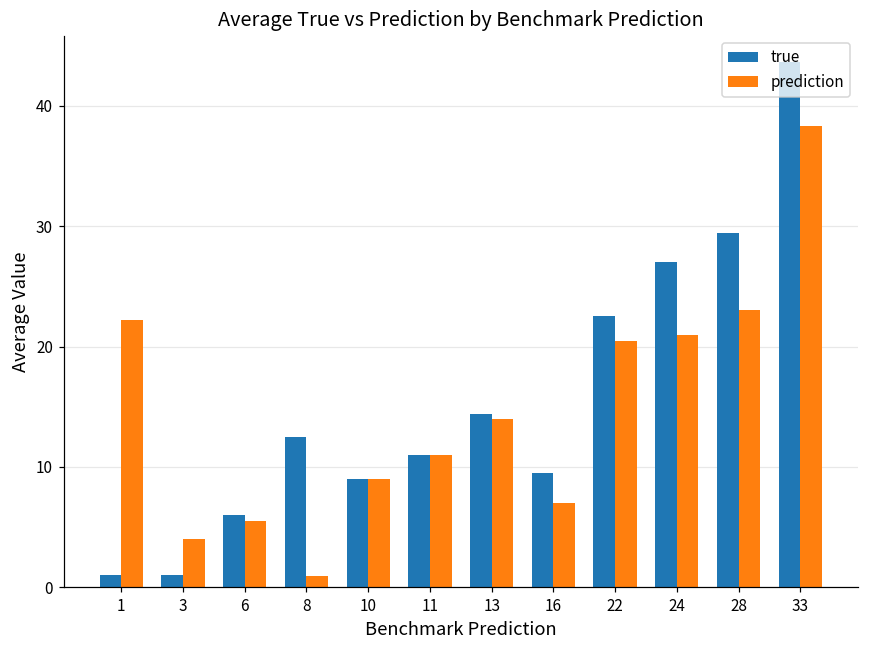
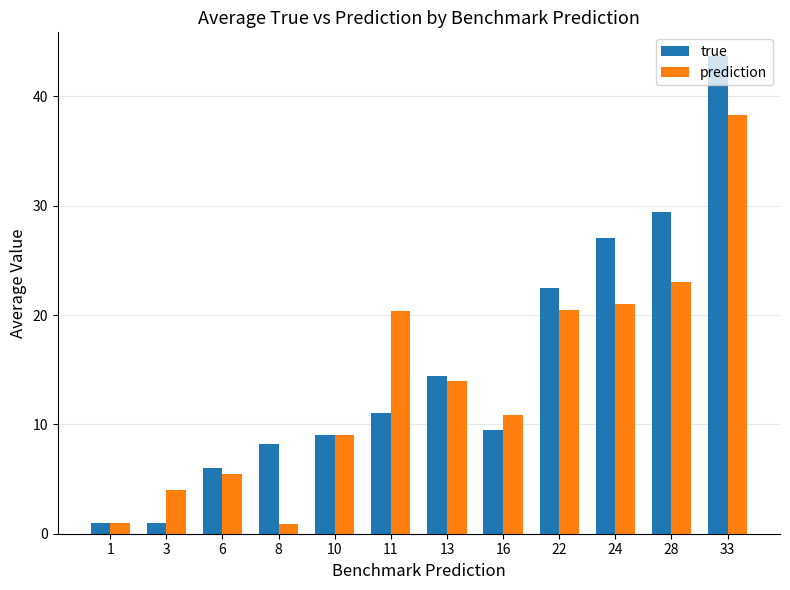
prediction, 1: 22.2 -> 1.0
true, 8: 12.5 -> 8.2
prediction, 11: 11.0 -> 20.4
prediction, 16: 7.0 -> 10.8
